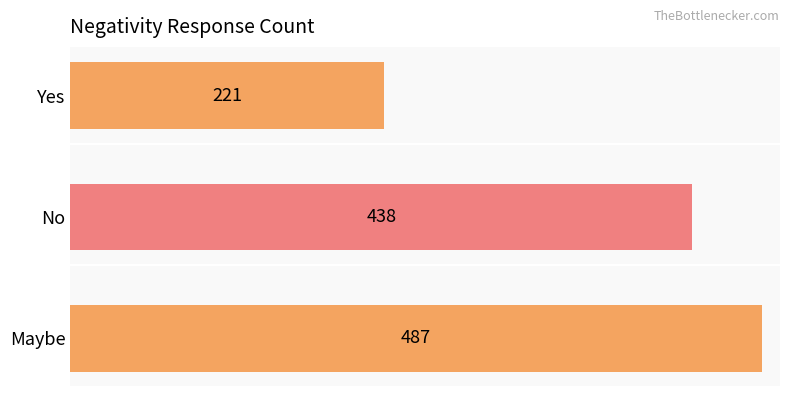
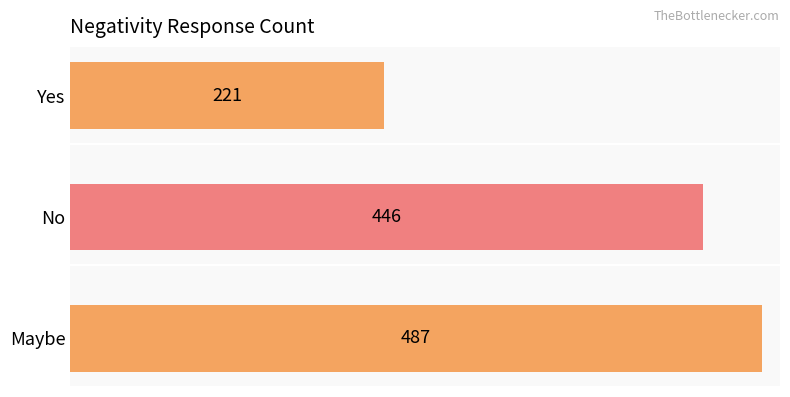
No: 438 -> 446
